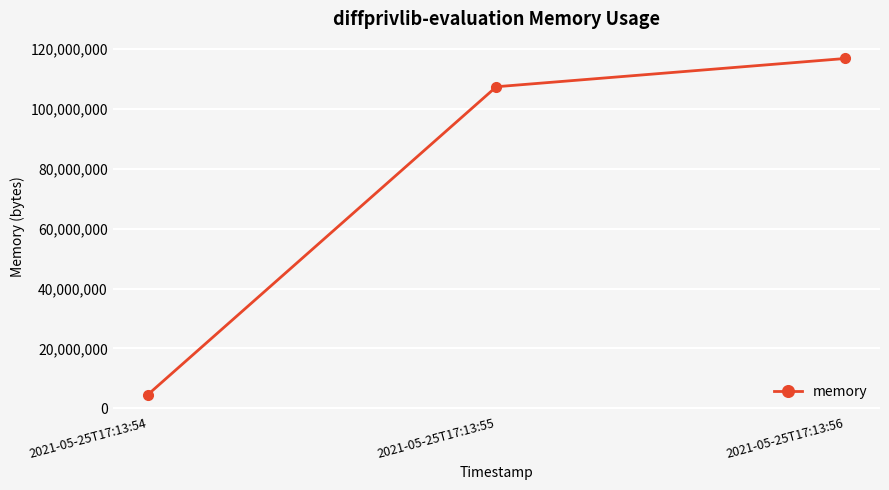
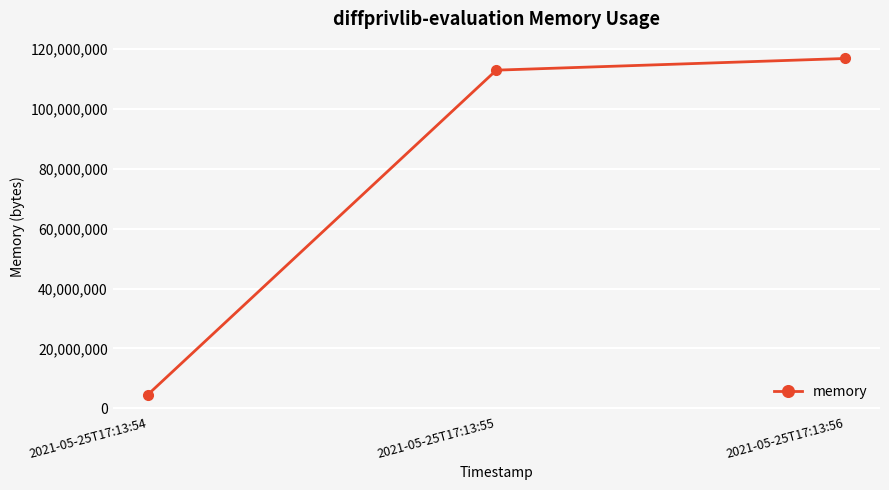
2021-05-25T17:13:55: 107,000,000 -> 113,000,000
